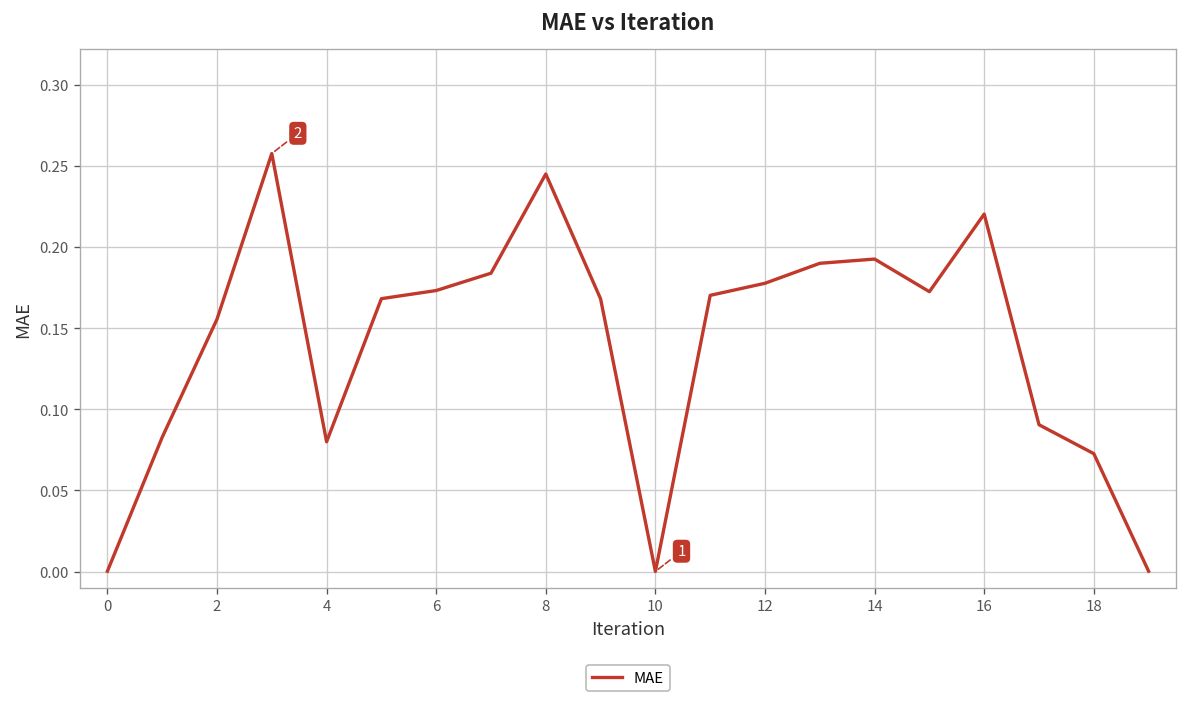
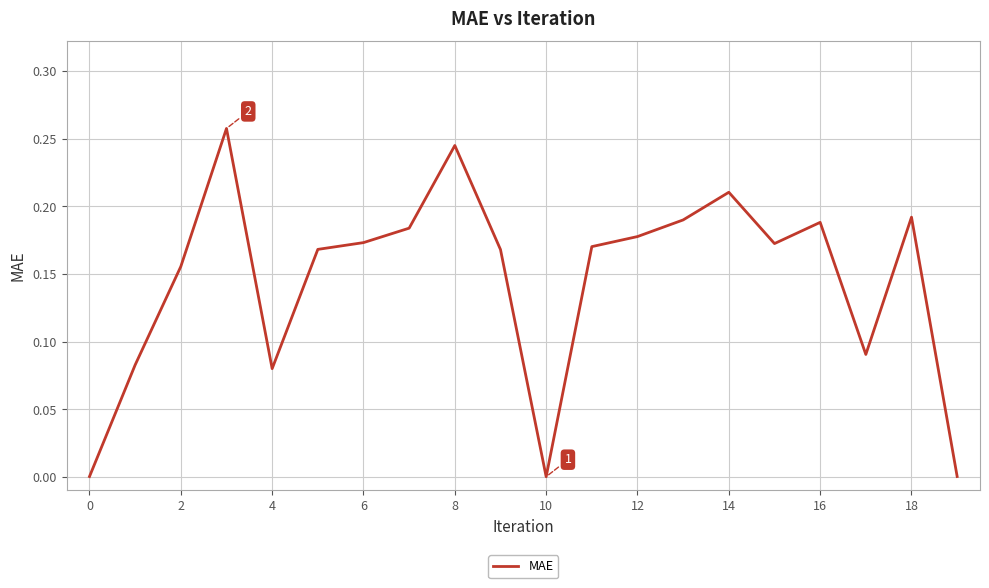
14: 0.193 -> 0.210
16: 0.220 -> 0.188
18: 0.073 -> 0.192
